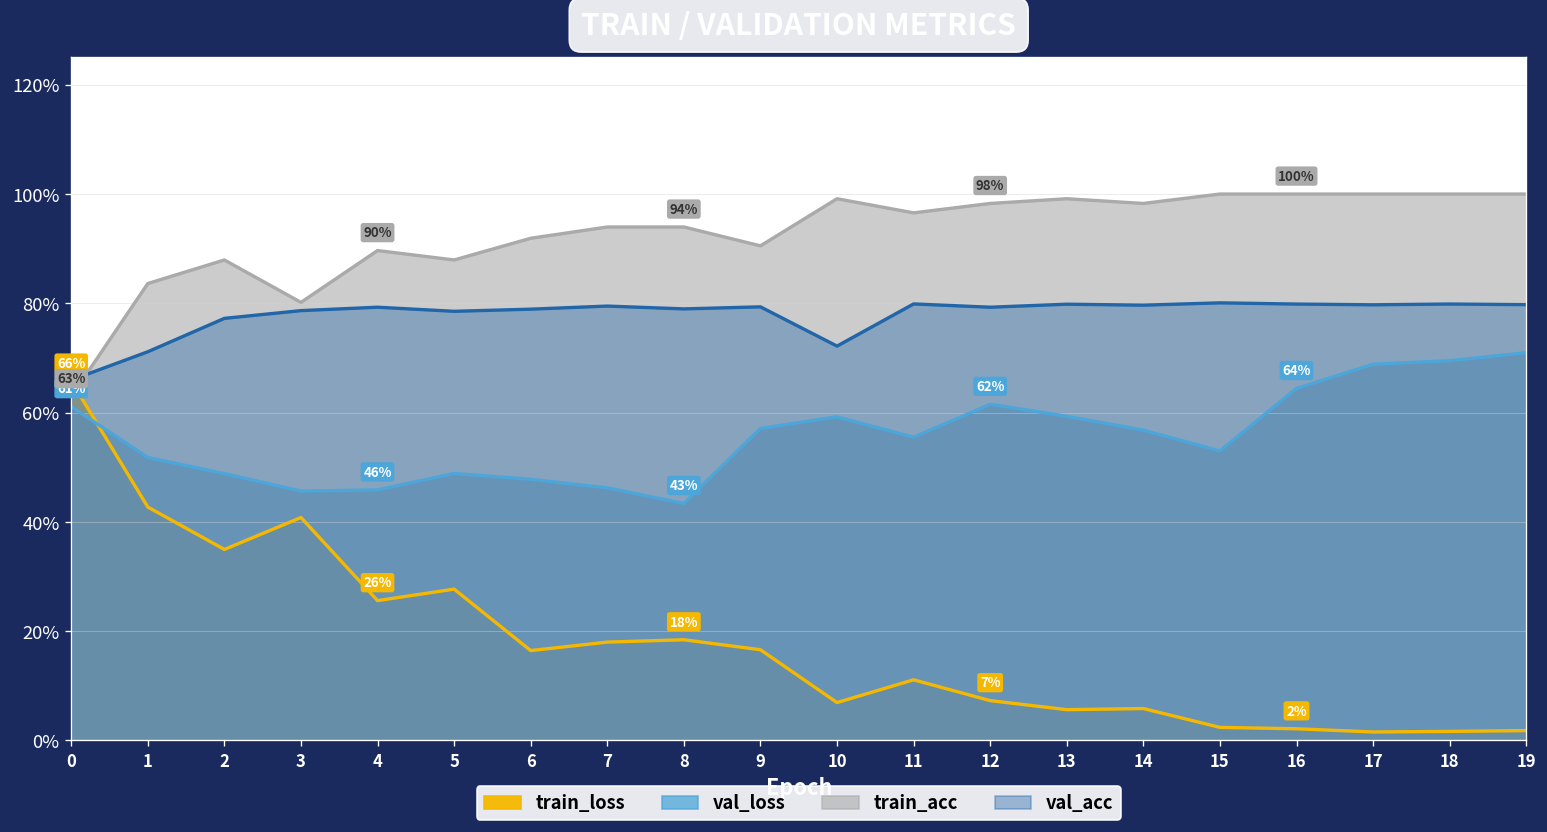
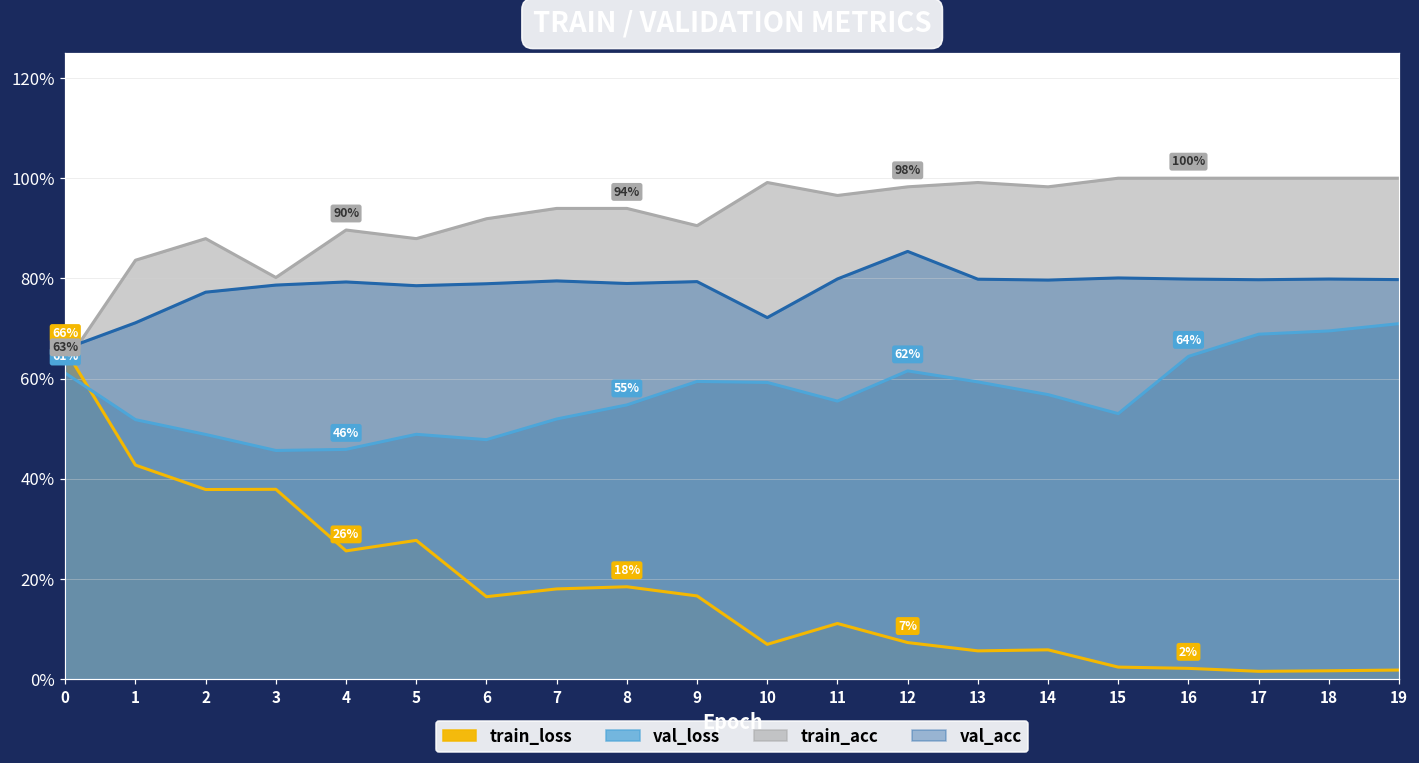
train_loss, 2: 35% -> 38%
train_loss, 3: 41% -> 38%
val_loss, 7: 46% -> 52%
val_loss, 8: 43% -> 55%
val_loss, 9: 57% -> 59%
val_acc, 12: 79% -> 85%
